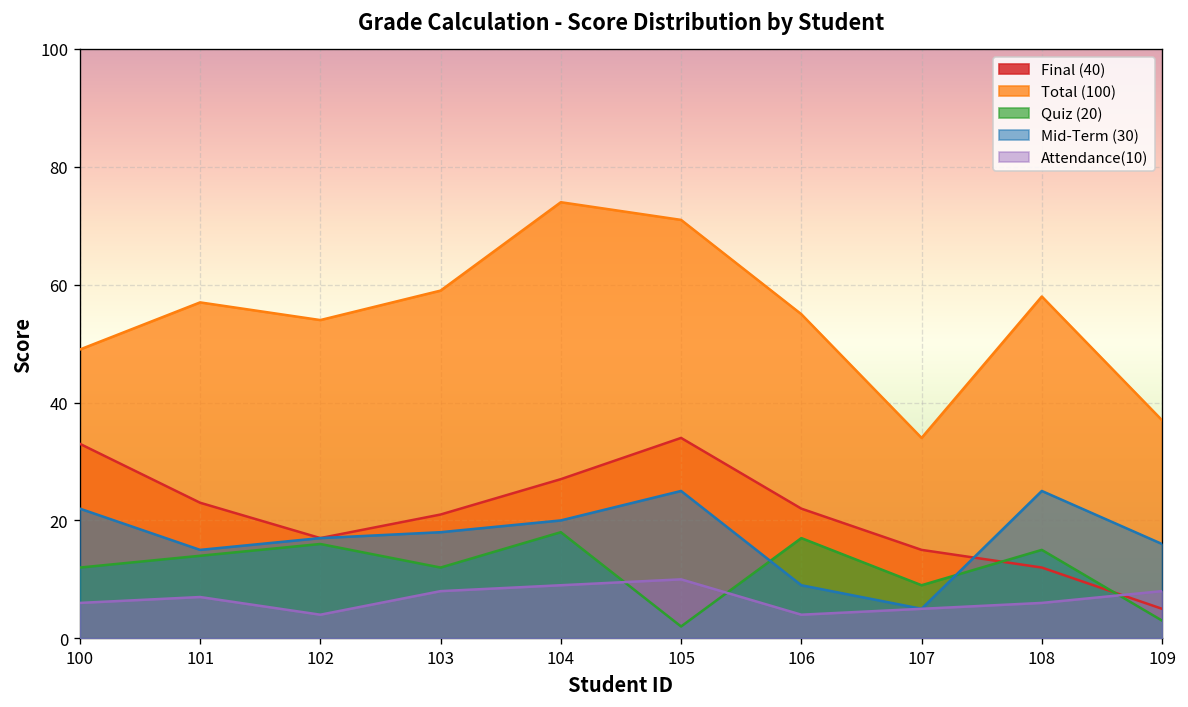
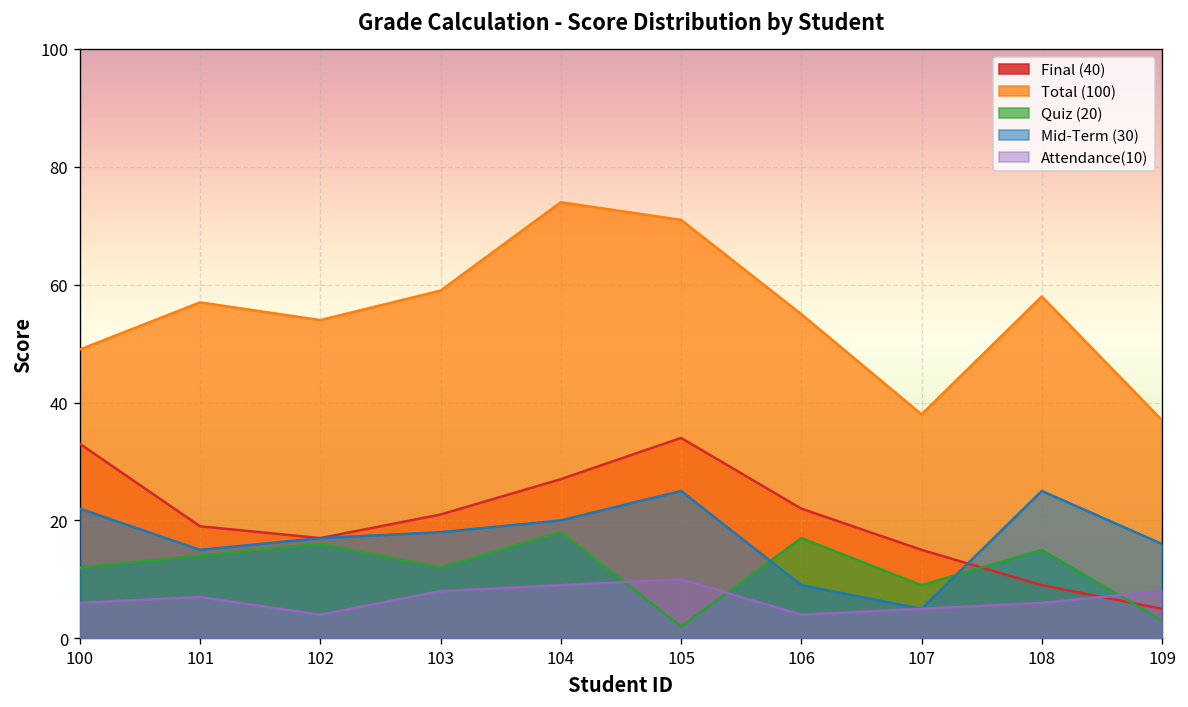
Final (40), 101: 23 -> 19
Total (100), 107: 34 -> 38
Final (40), 108: 12 -> 9
